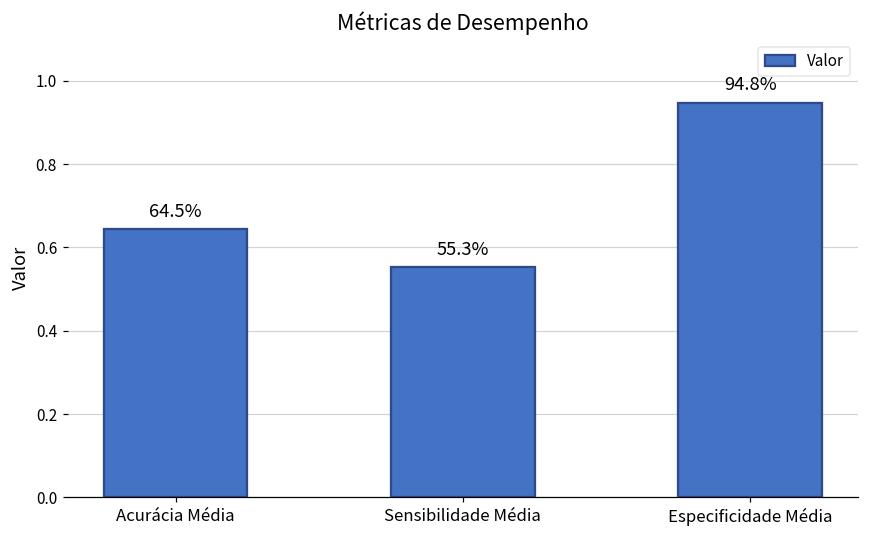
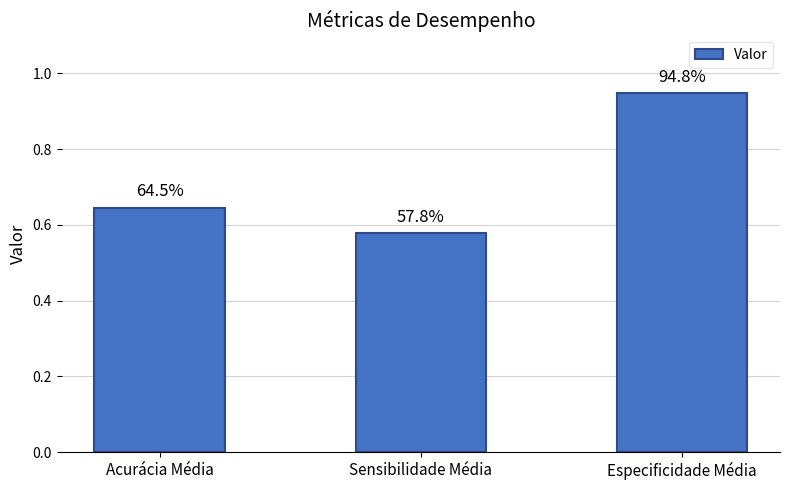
Sensibilidade Média: 55.3% -> 57.8%
